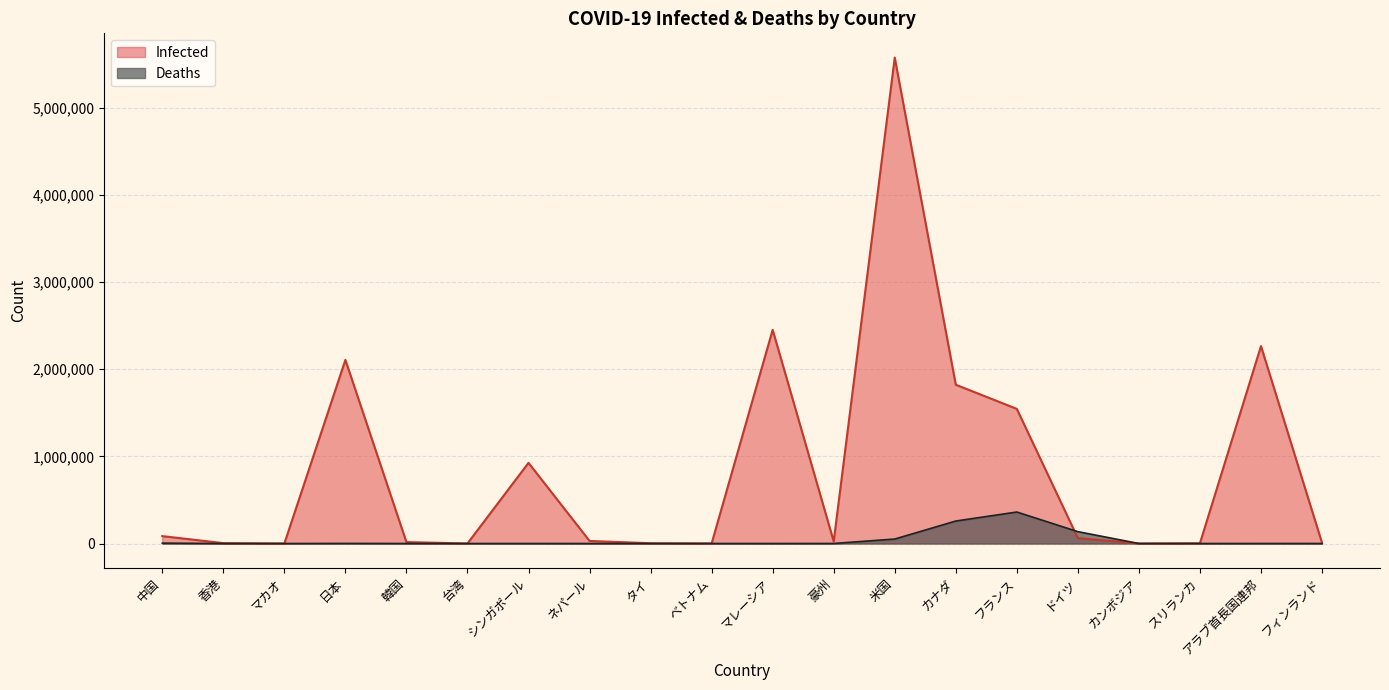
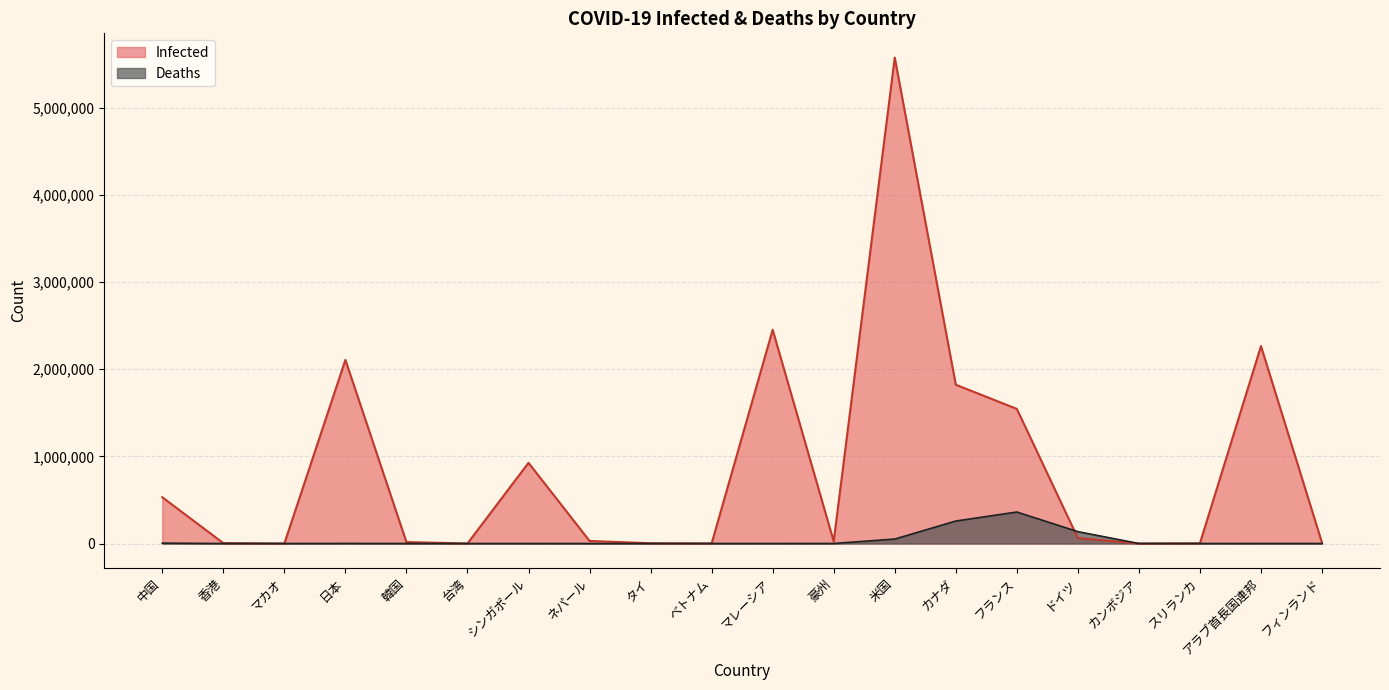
Infected, 中国: 100,000 -> 500,000
